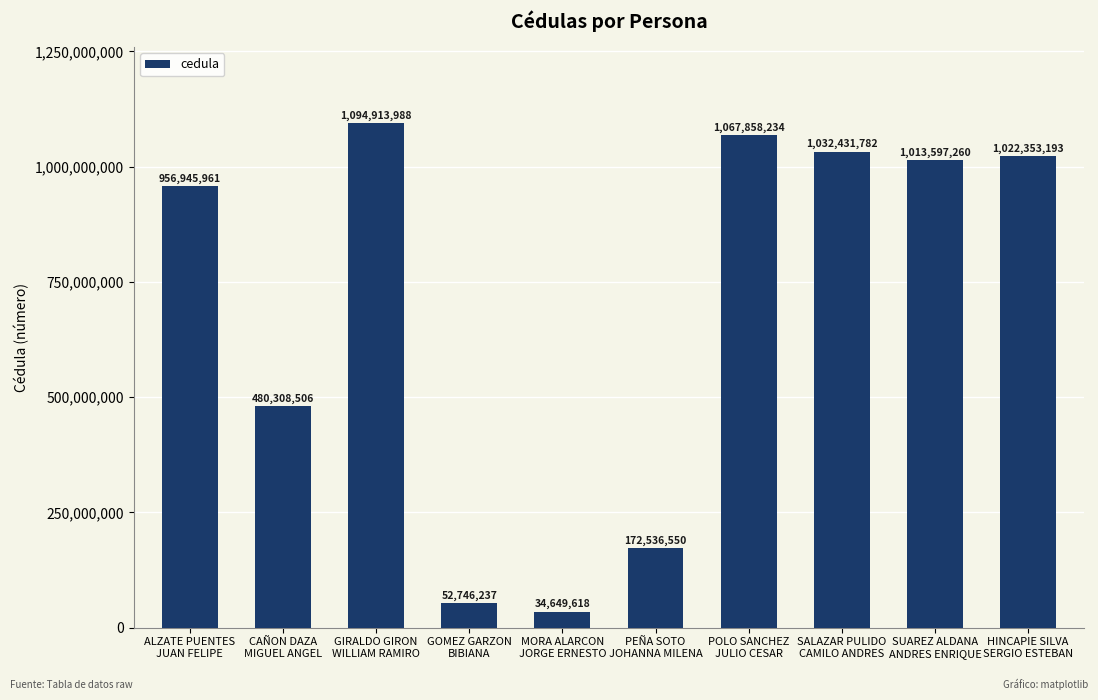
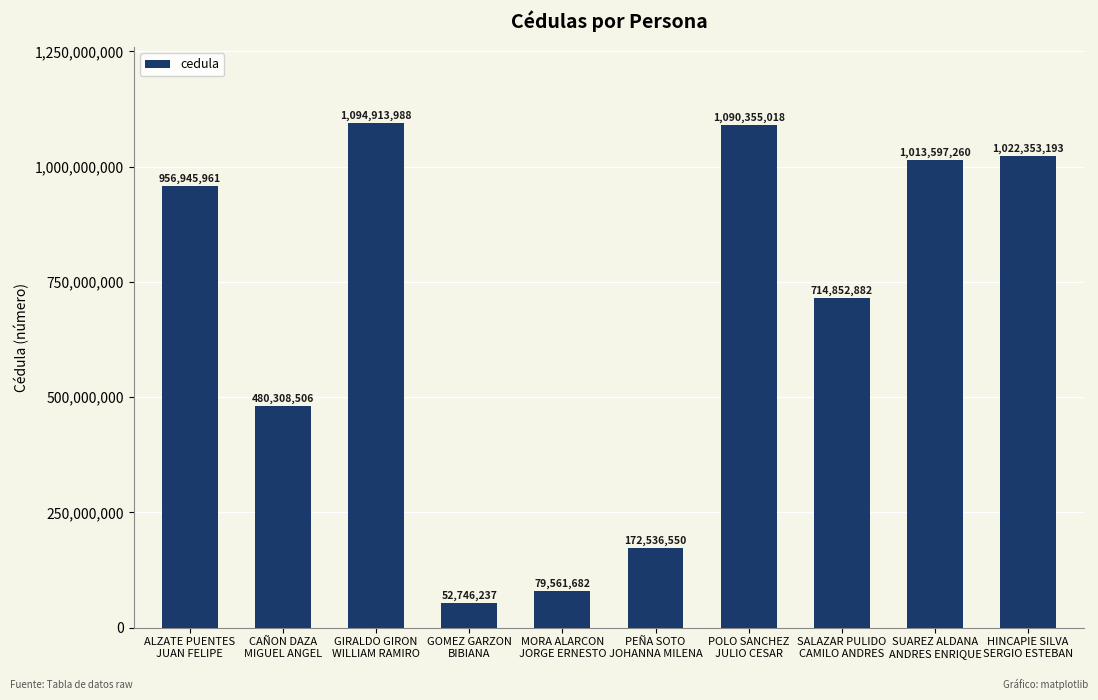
MORA ALARCON JORGE ERNESTO: 34,649,618 -> 79,561,682
POLO SANCHEZ JULIO CESAR: 1,067,858,234 -> 1,090,355,018
SALAZAR PULIDO CAMILO ANDRES: 1,032,431,782 -> 714,852,882
